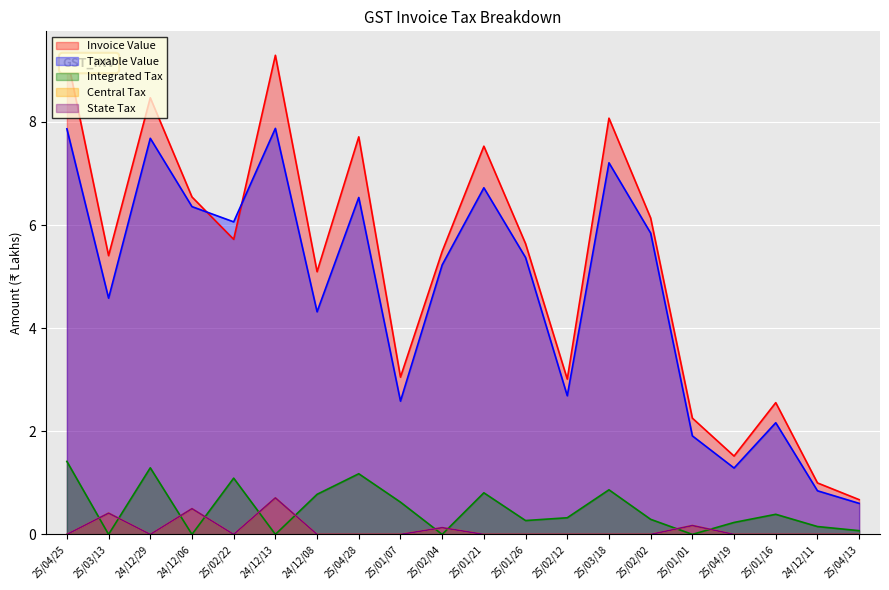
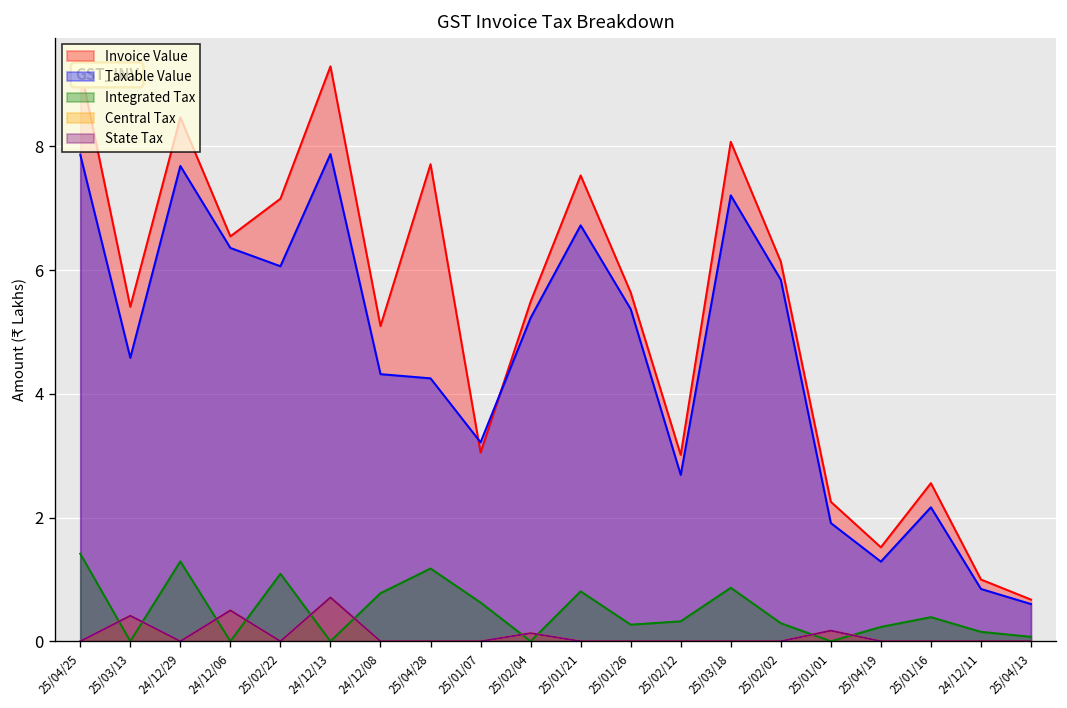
Invoice Value, 25/02/22: 5.7 -> 7.2
Taxable Value, 25/04/28: 6.5 -> 4.3
Taxable Value, 25/01/07: 2.6 -> 3.2
